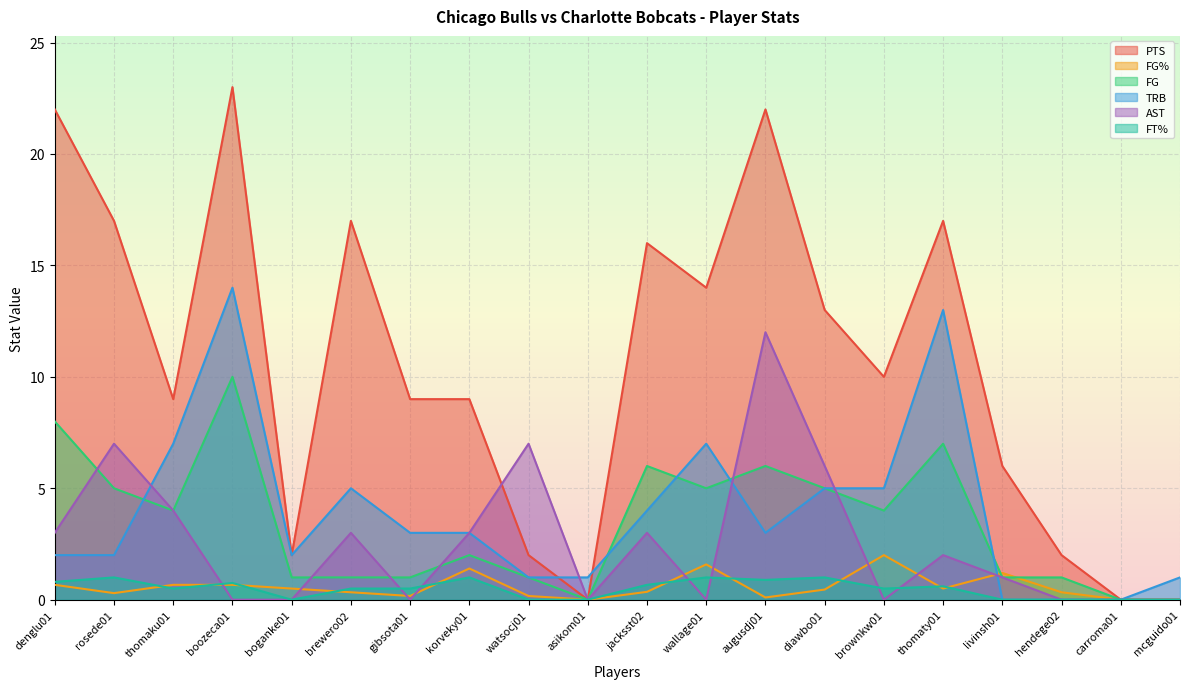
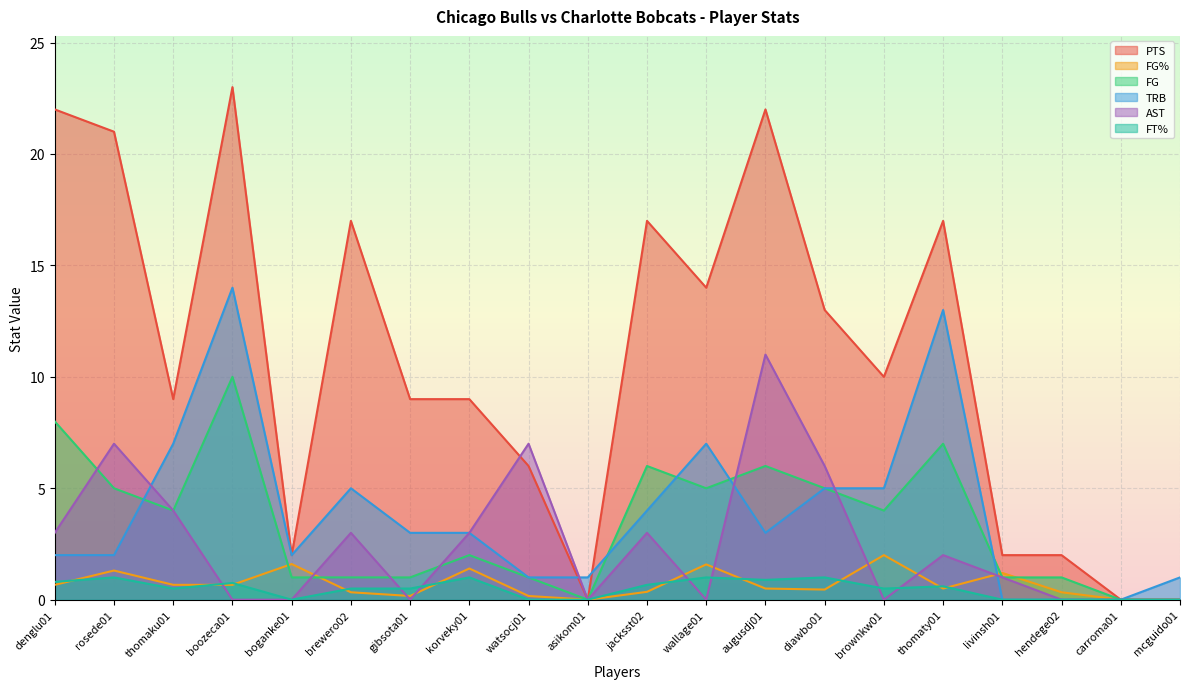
PTS, rosede01: 17 -> 21
FG%, rosede01: 0.3 -> 1.3
FG%, boganke01: 0.5 -> 1.6
PTS, watsocj01: 2 -> 6
PTS, jacksst02: 16 -> 17
FG%, augusdj01: 0.1 -> 0.5
AST, augusdj01: 12 -> 11
PTS, livinsh01: 6 -> 2
